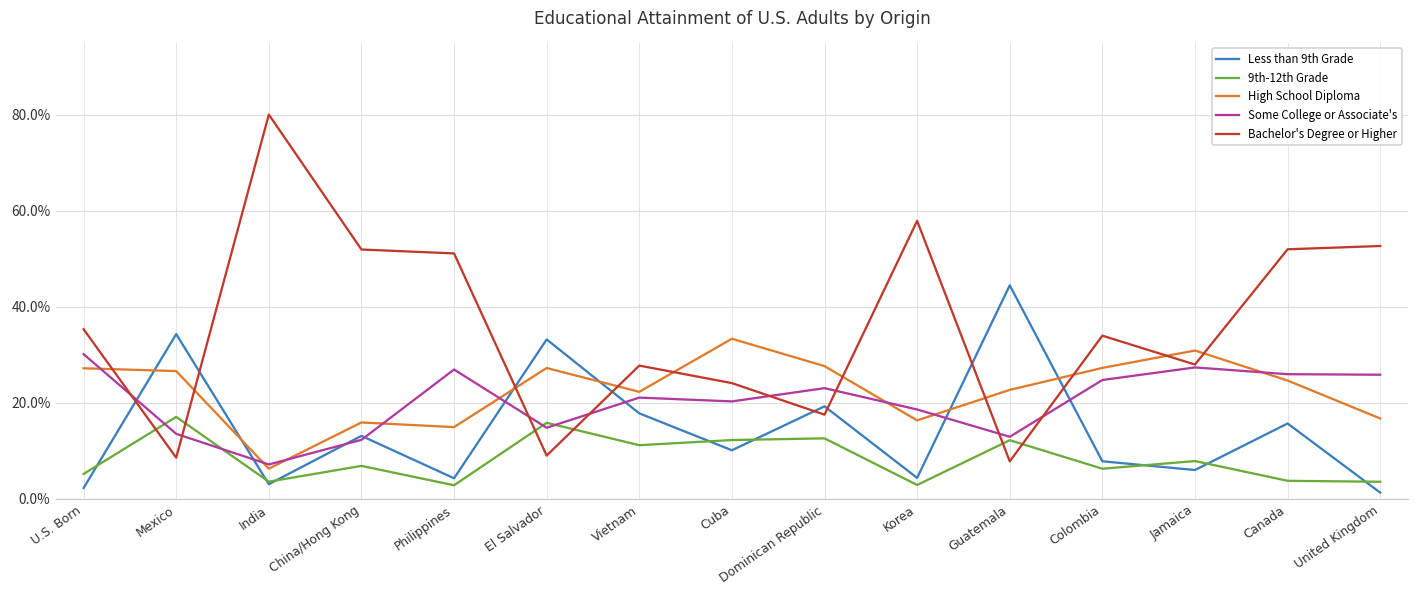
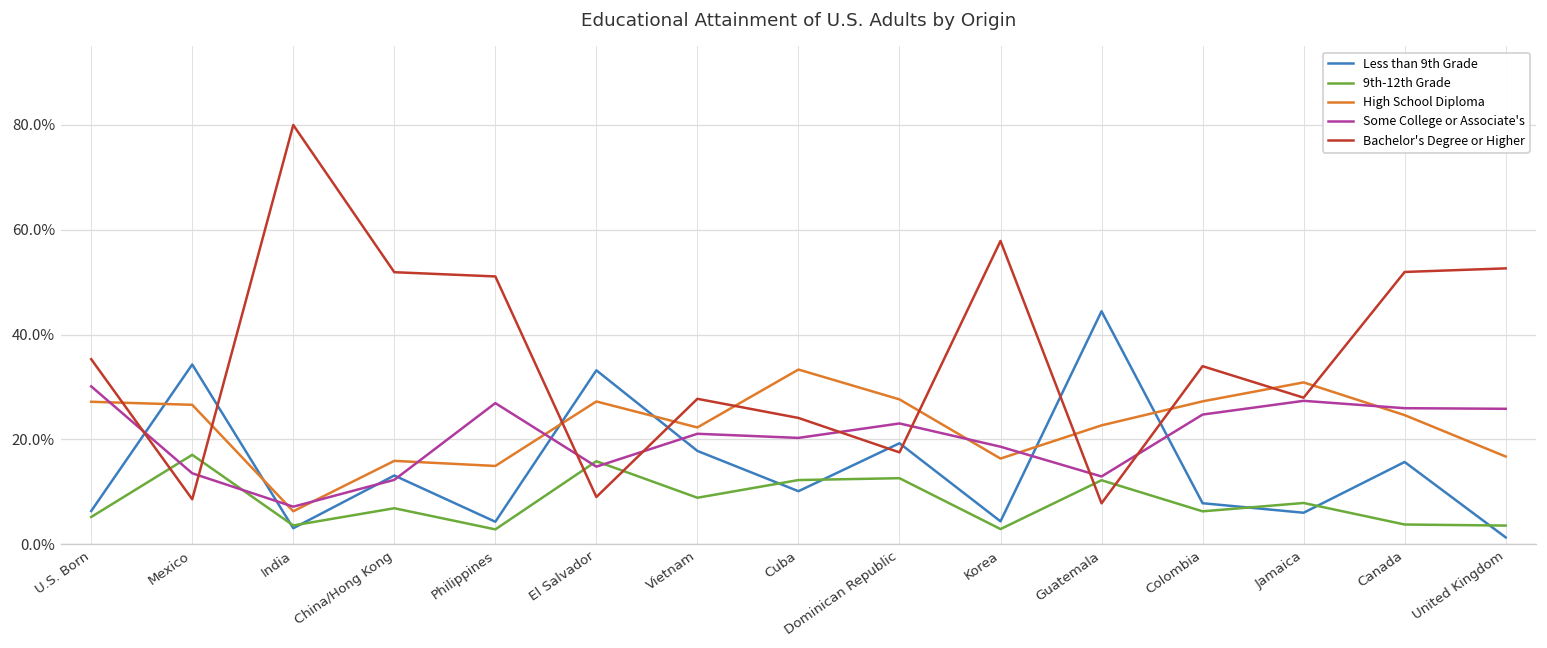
Less than 9th Grade, U.S. Born: 2% -> 6%
9th-12th Grade, Vietnam: 11% -> 9%
